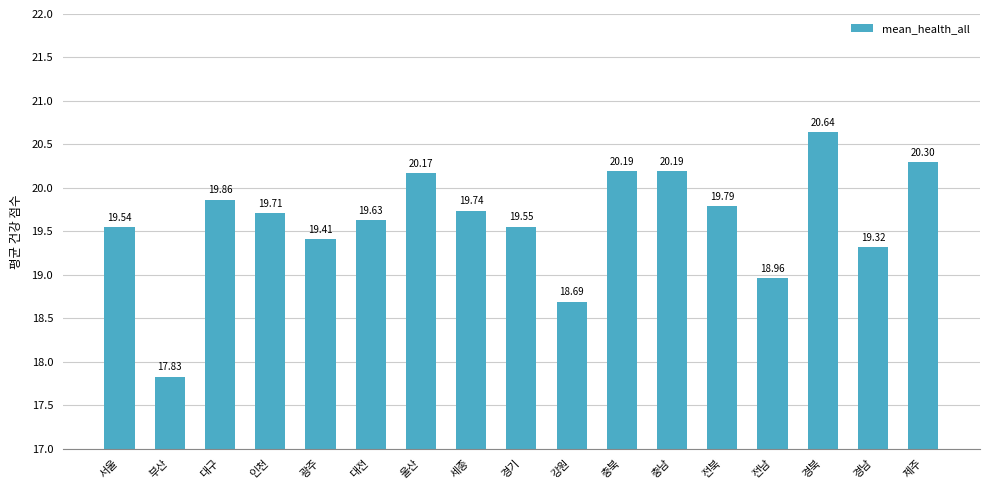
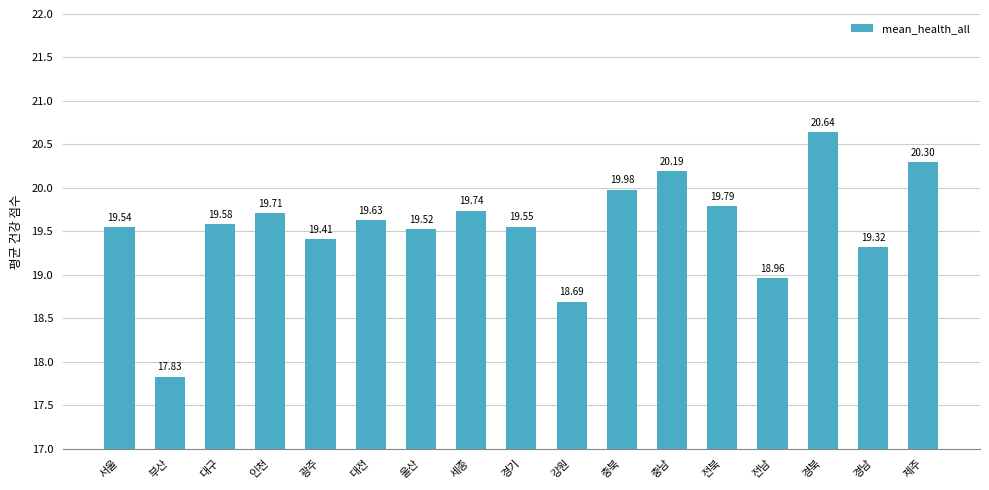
대구: 19.86 -> 19.58
울산: 20.17 -> 19.52
충북: 20.19 -> 19.98
